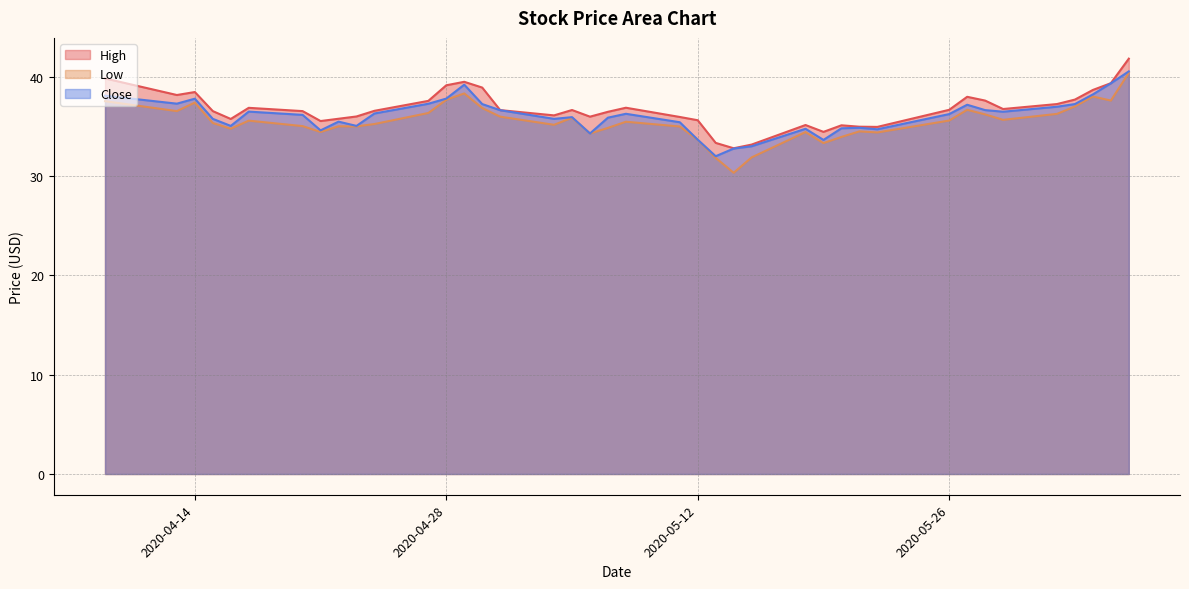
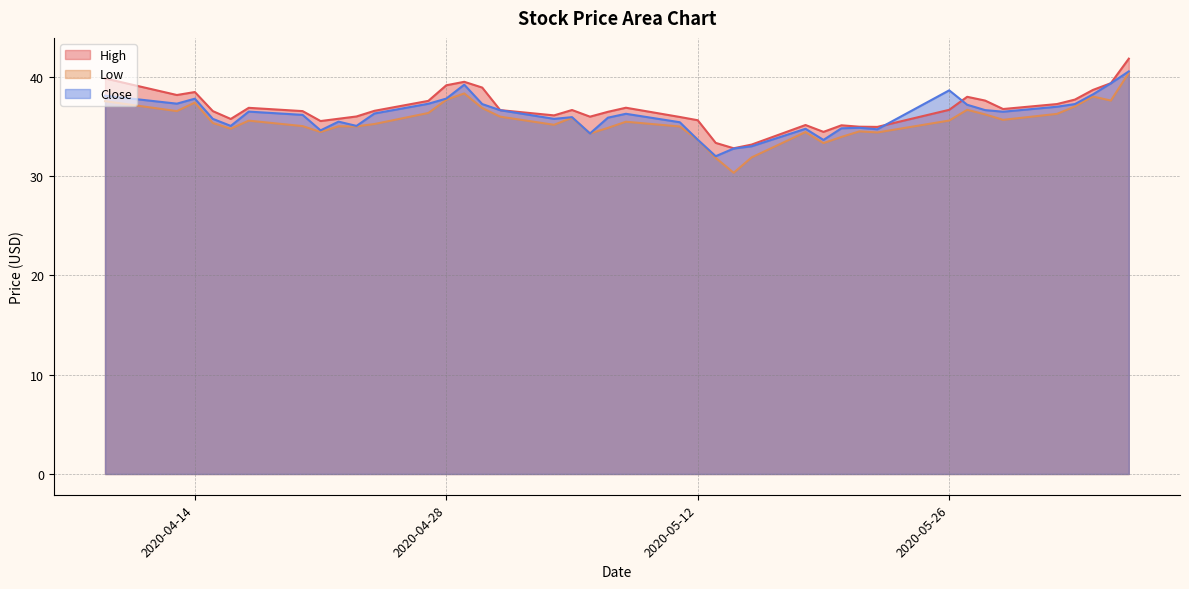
Close, 2020-05-26: 36 -> 39
